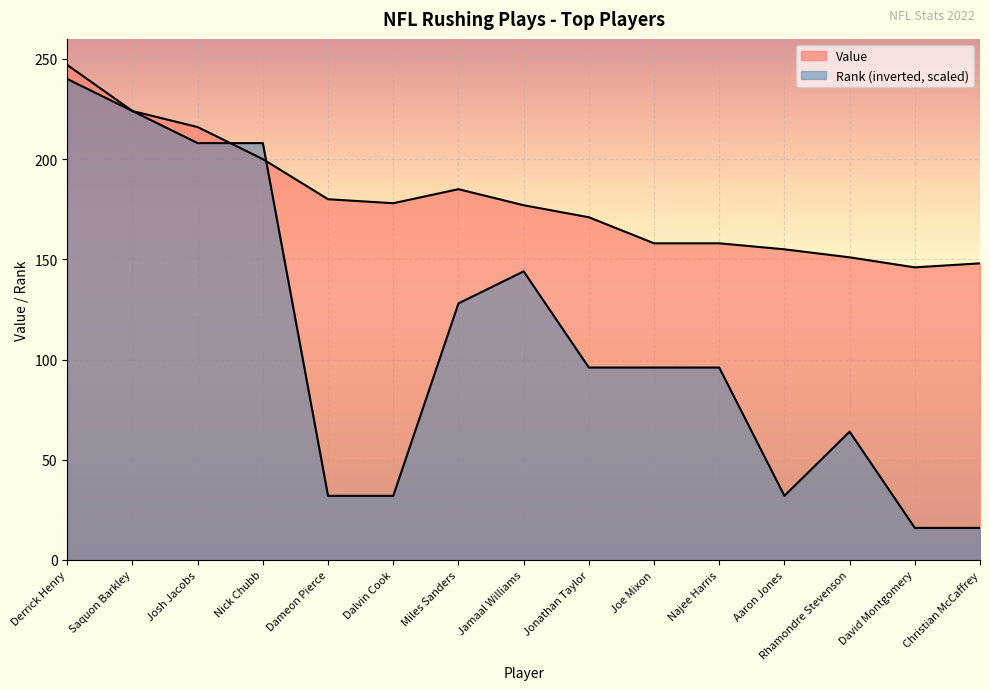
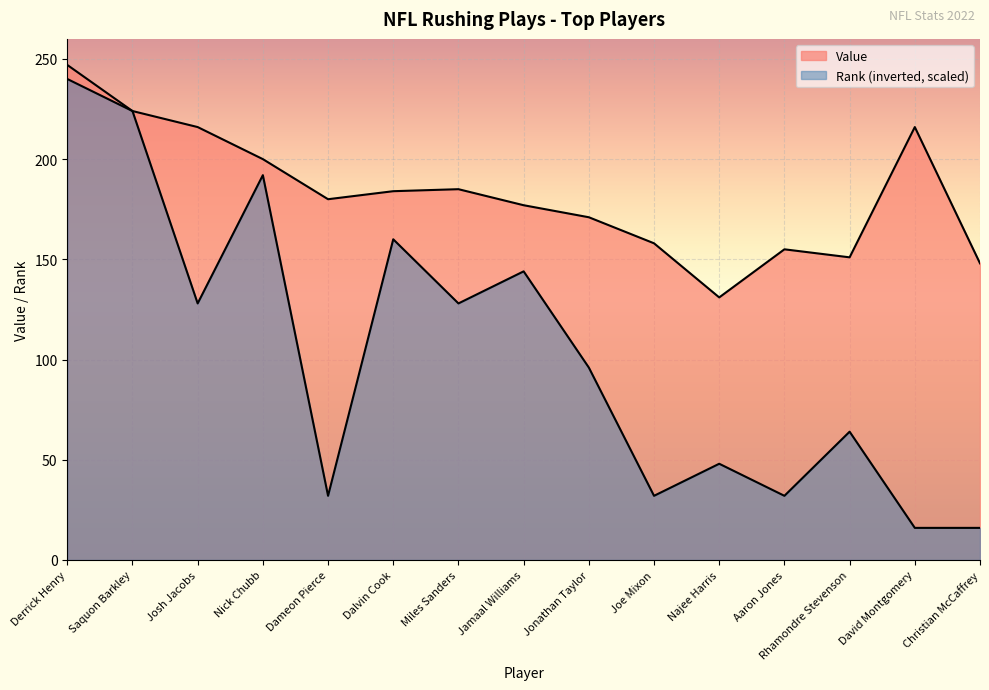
Rank (inverted, scaled), Josh Jacobs: 208 -> 128
Rank (inverted, scaled), Nick Chubb: 208 -> 192
Value, Dalvin Cook: 178 -> 184
Rank (inverted, scaled), Dalvin Cook: 32 -> 160
Rank (inverted, scaled), Joe Mixon: 96 -> 32
Value, Najee Harris: 158 -> 131
Rank (inverted, scaled), Najee Harris: 96 -> 48
Value, David Montgomery: 146 -> 216
